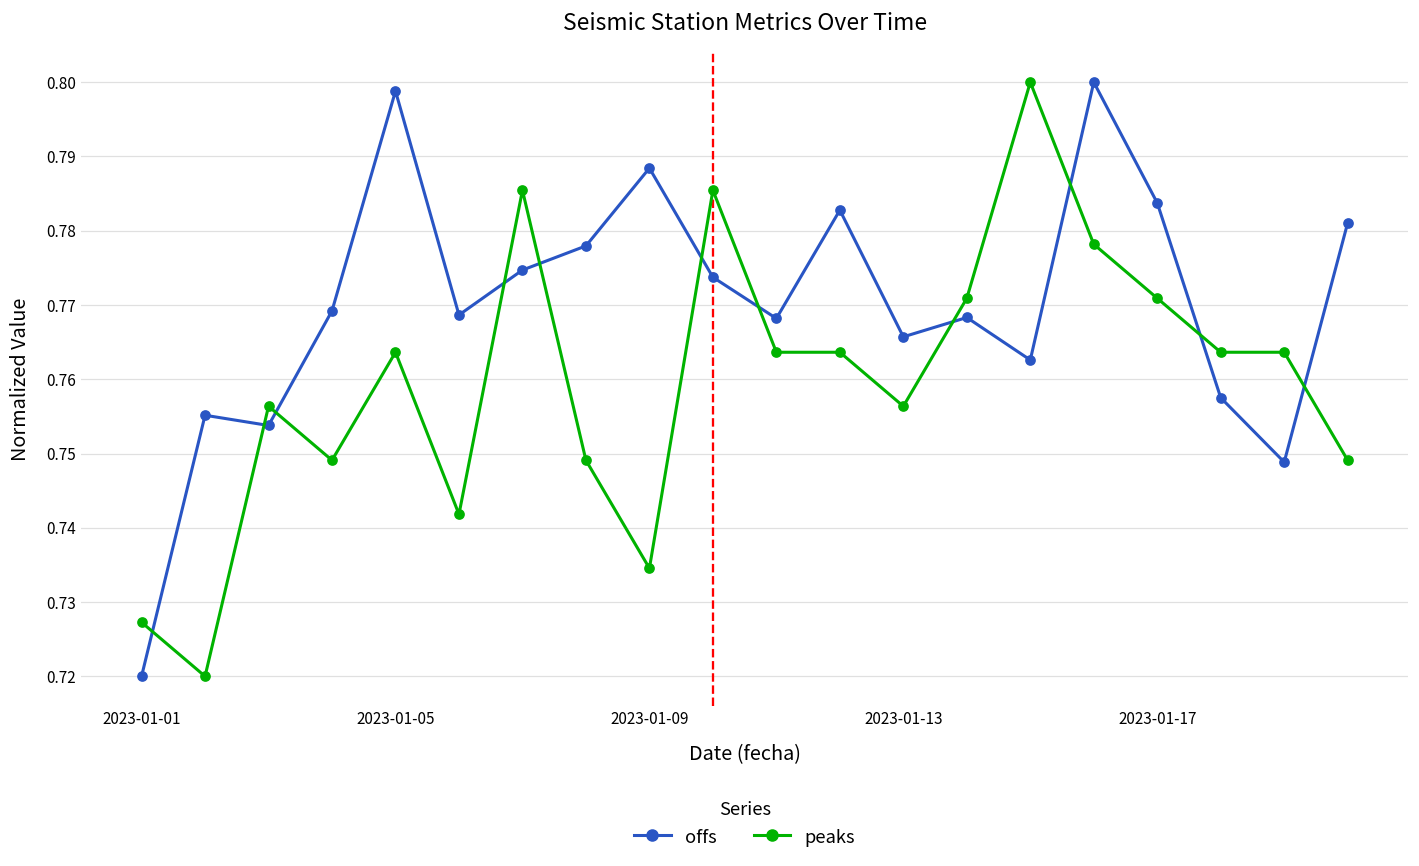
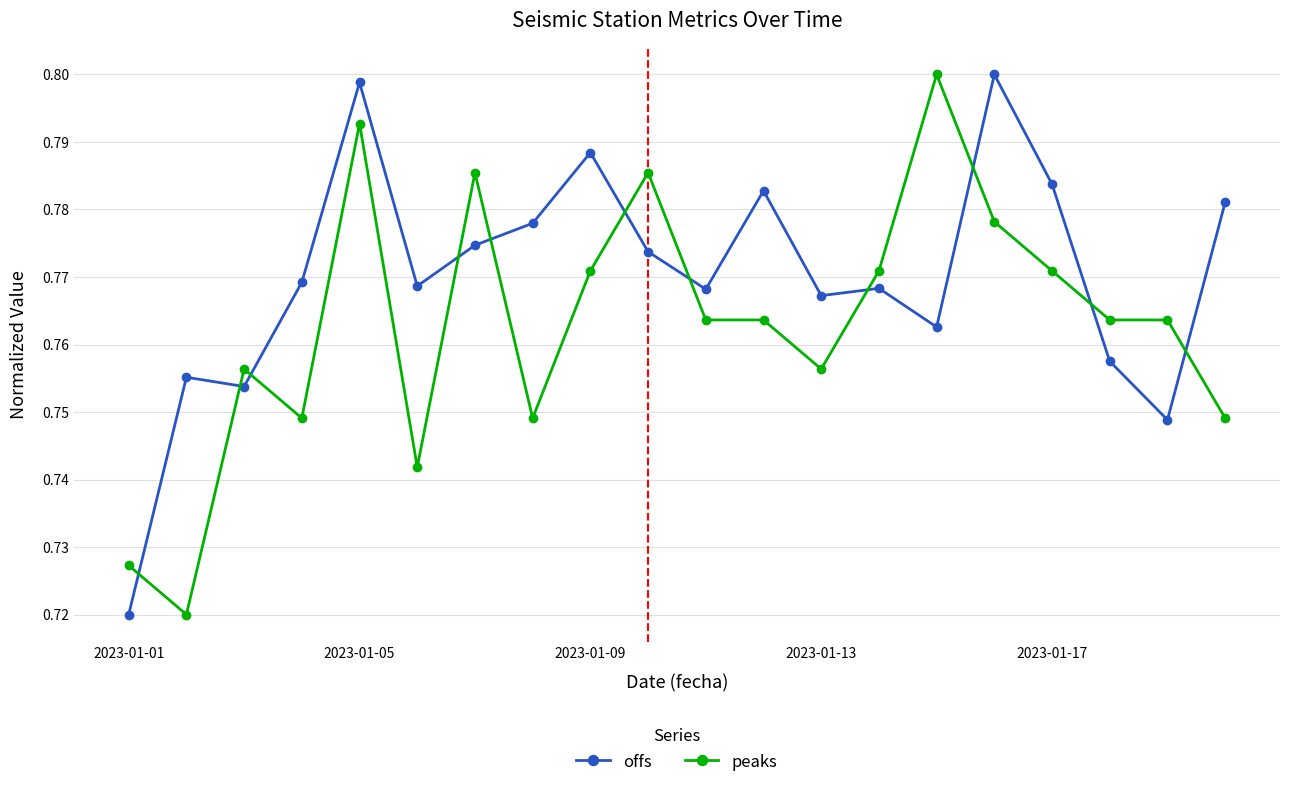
peaks, 2023-01-05: 0.764 -> 0.793
peaks, 2023-01-09: 0.735 -> 0.771
offs, 2023-01-13: 0.766 -> 0.767
